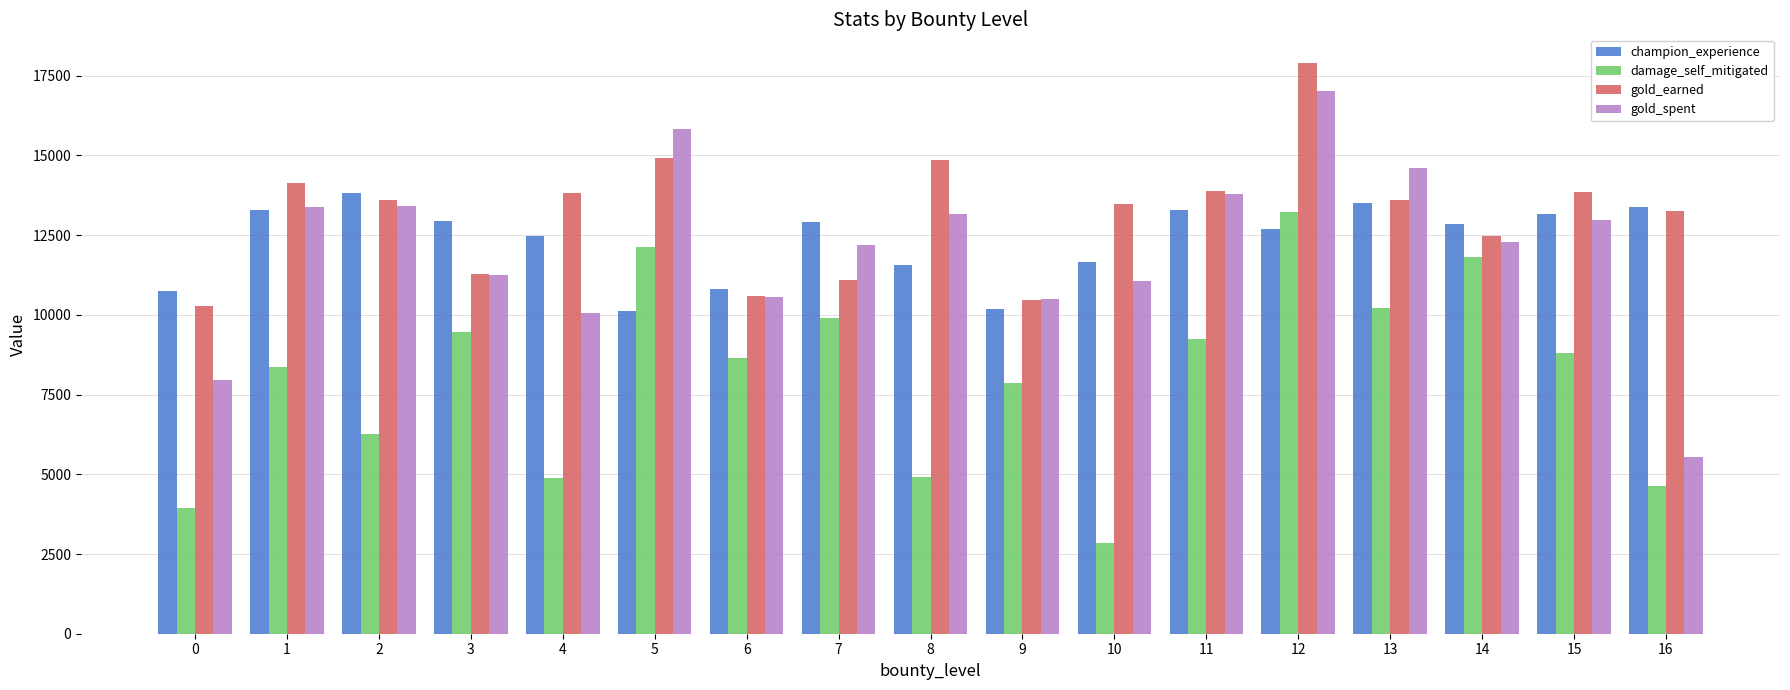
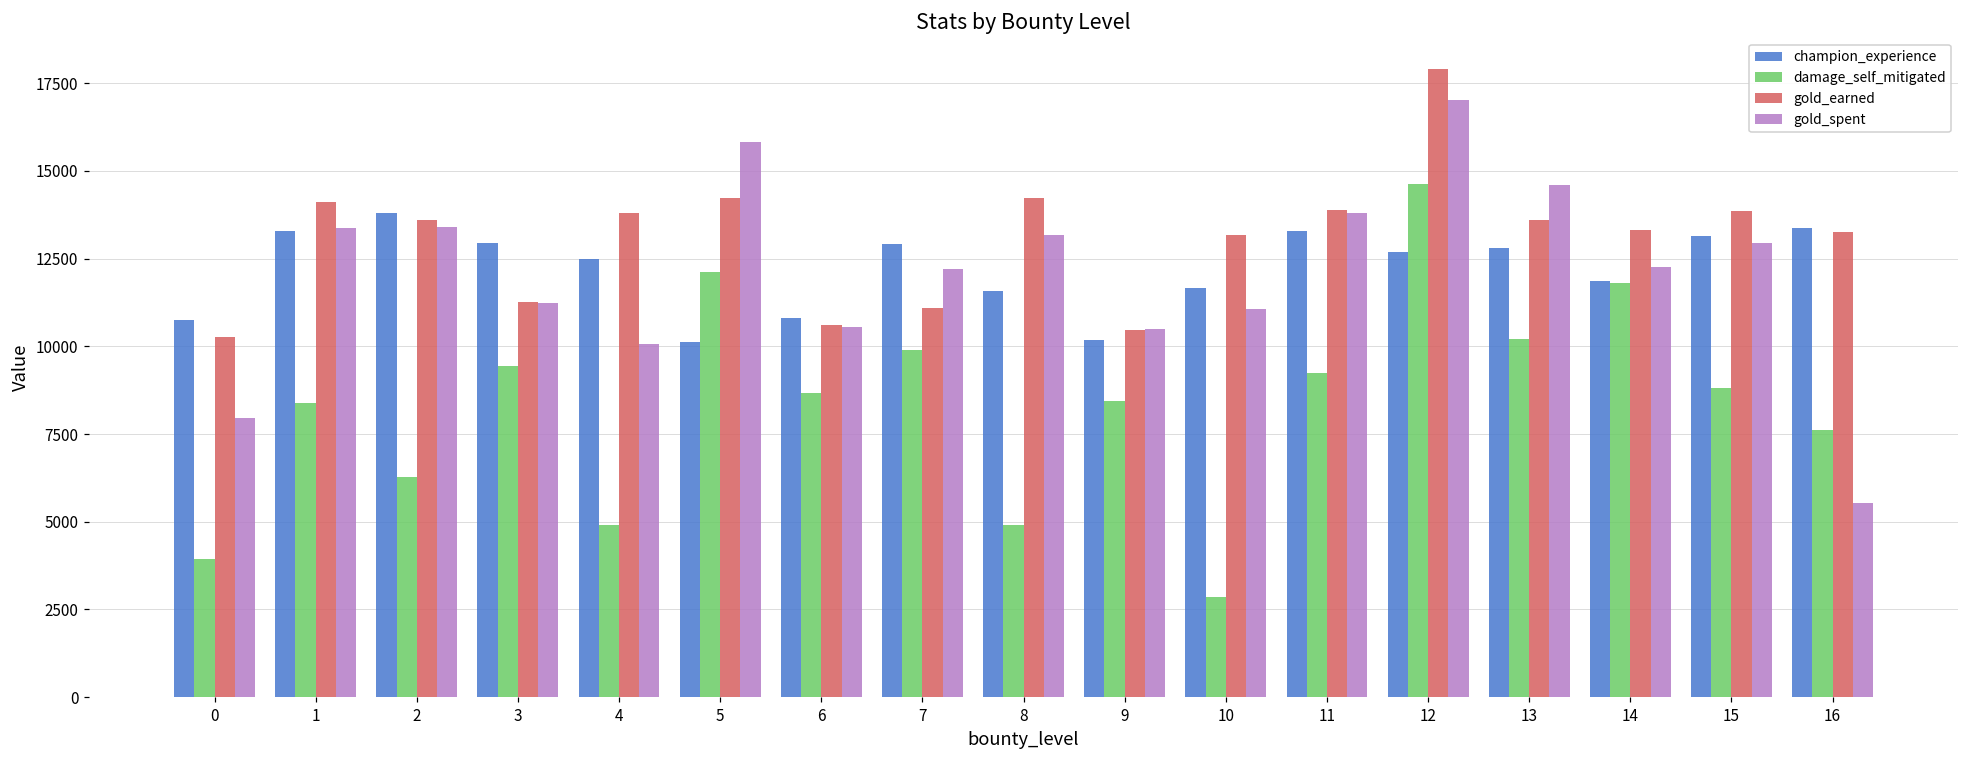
gold_earned, 5: 14900 -> 14200
gold_earned, 8: 14800 -> 14200
damage_self_mitigated, 9: 7900 -> 8400
gold_earned, 10: 13500 -> 13200
damage_self_mitigated, 12: 13200 -> 14600
champion_experience, 13: 13500 -> 12800
champion_experience, 14: 12900 -> 11900
gold_earned, 14: 12500 -> 13300
damage_self_mitigated, 16: 4600 -> 7600
